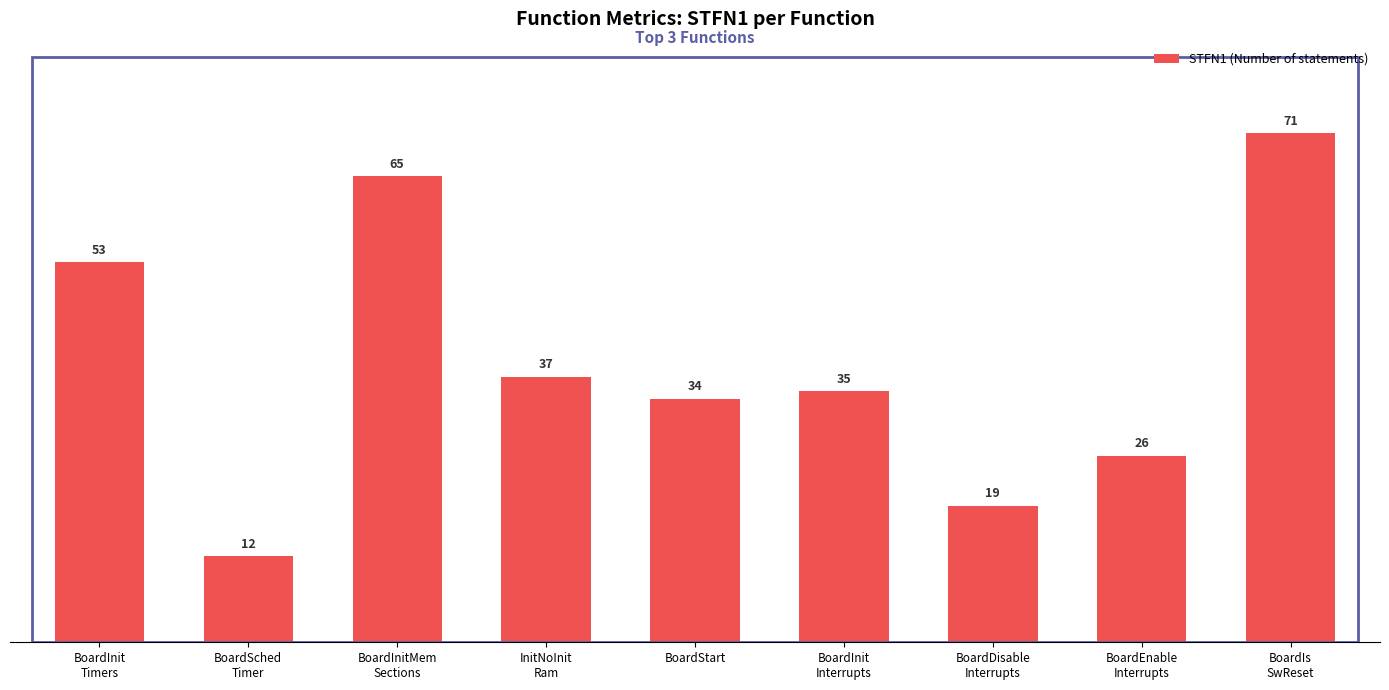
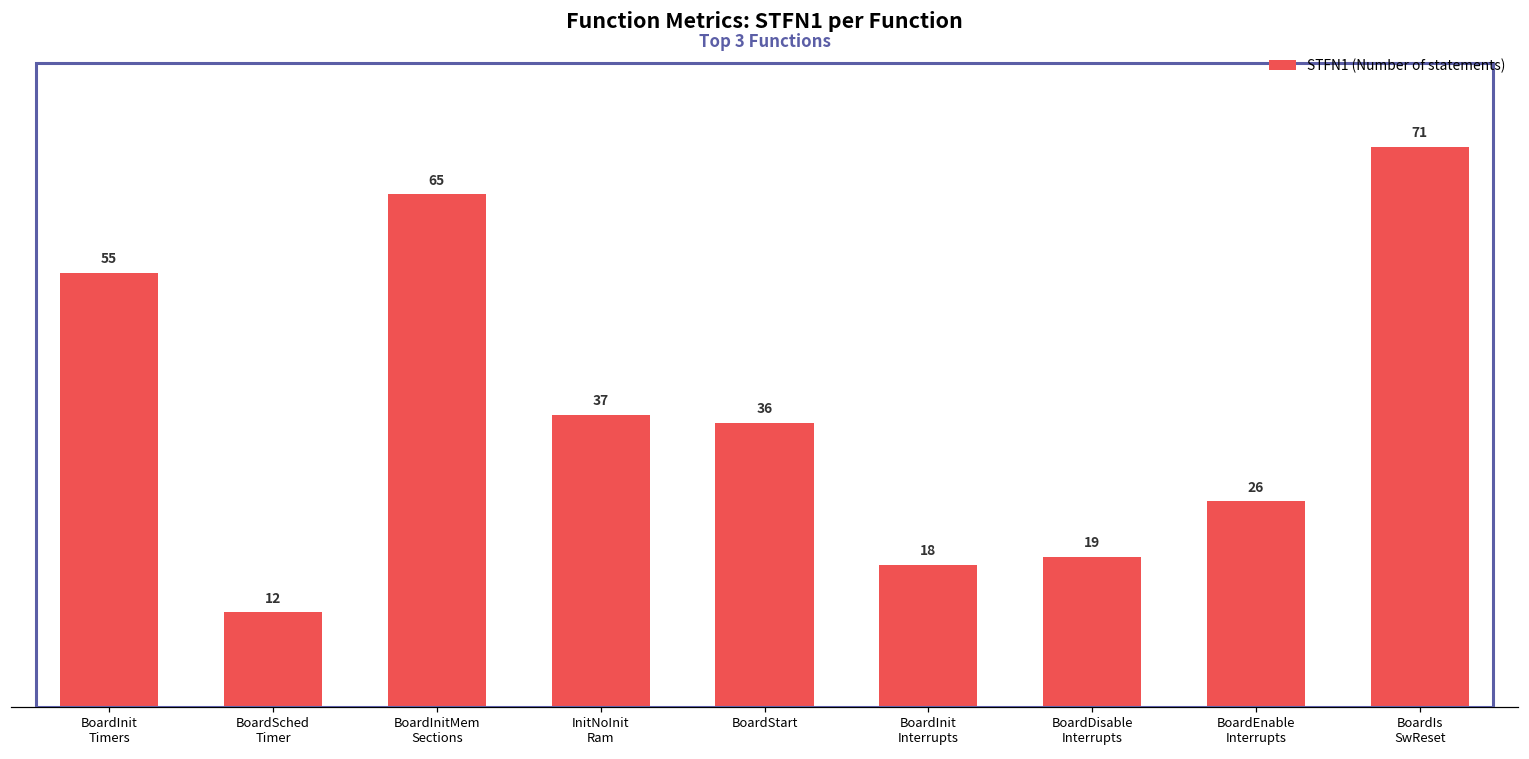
BoardInit Timers: 53 -> 55
BoardStart: 34 -> 36
BoardInit Interrupts: 35 -> 18
